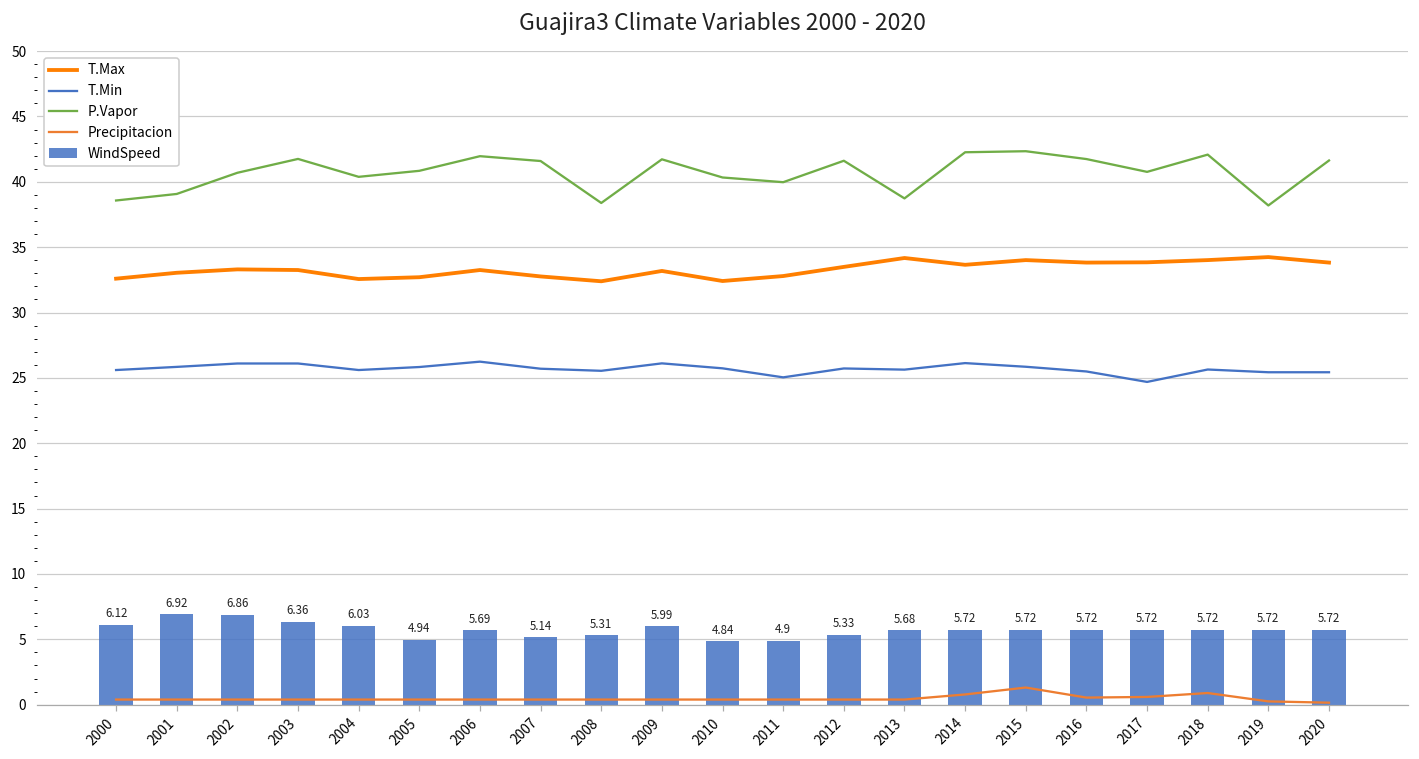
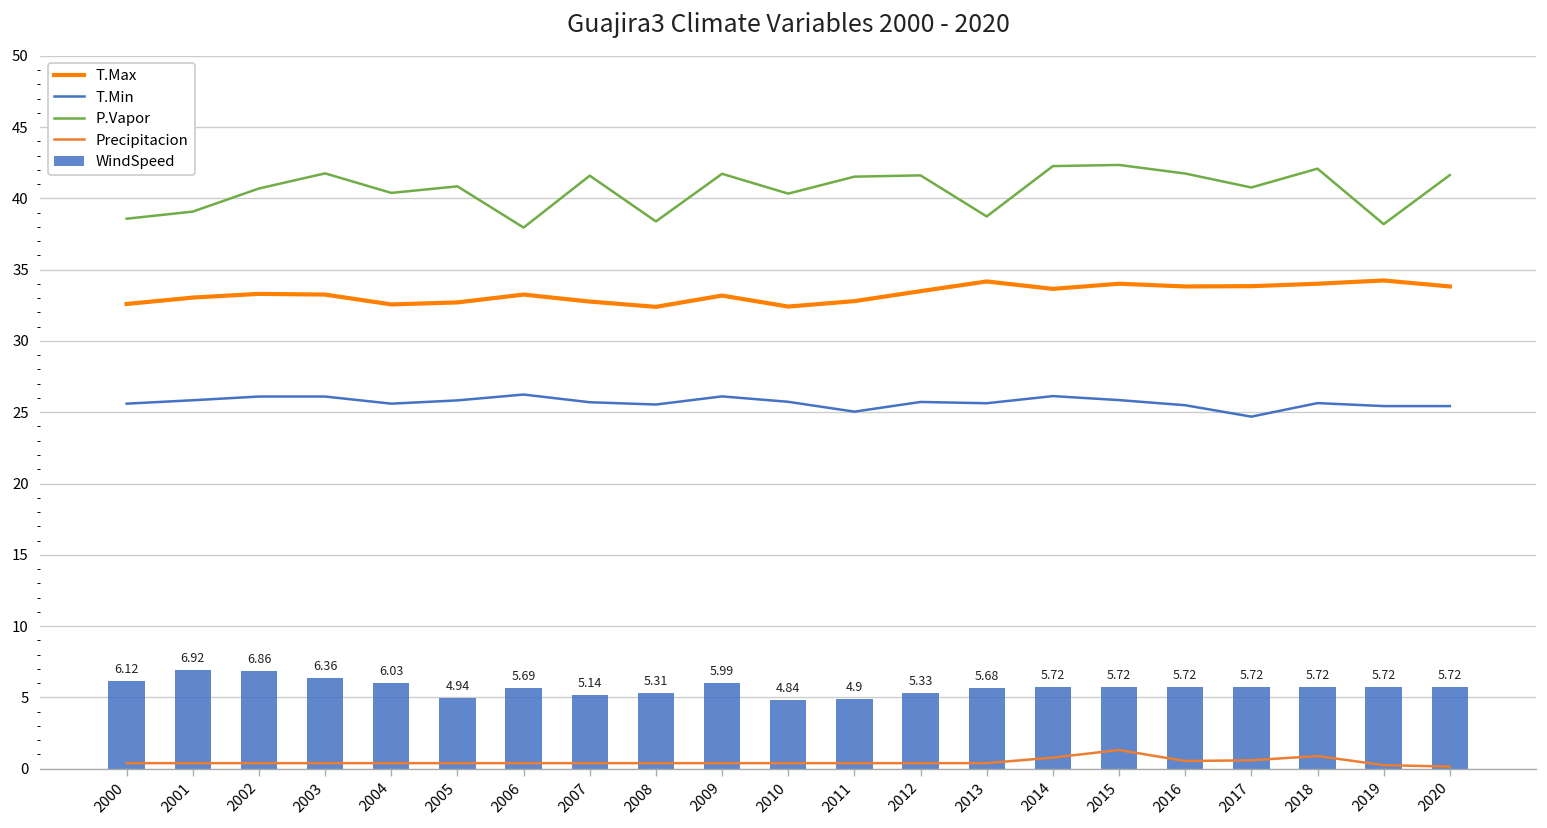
P.Vapor, 2006: 42.0 -> 38.0
P.Vapor, 2011: 40.0 -> 41.5
